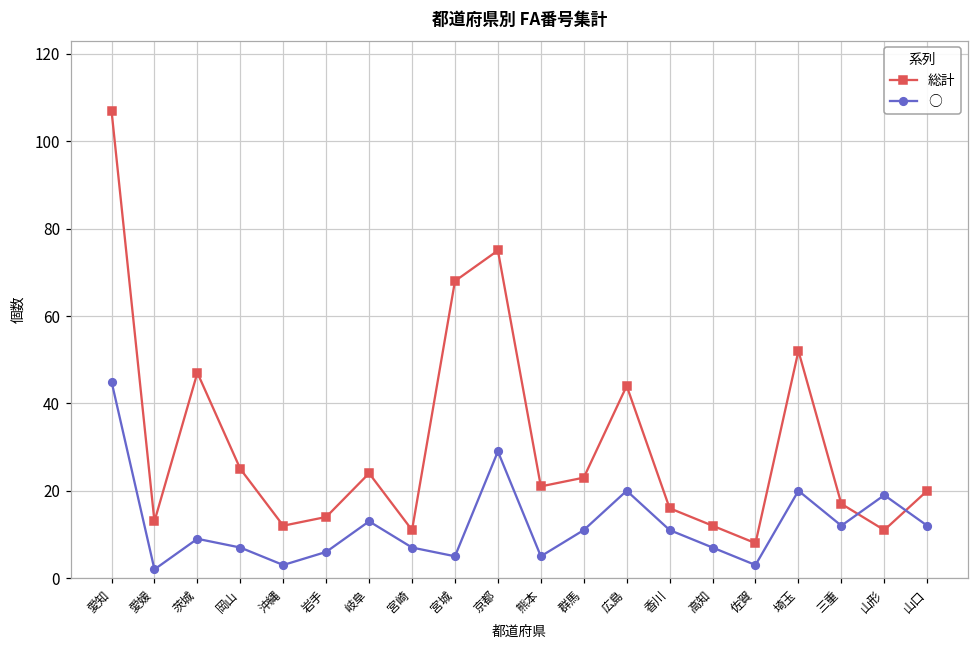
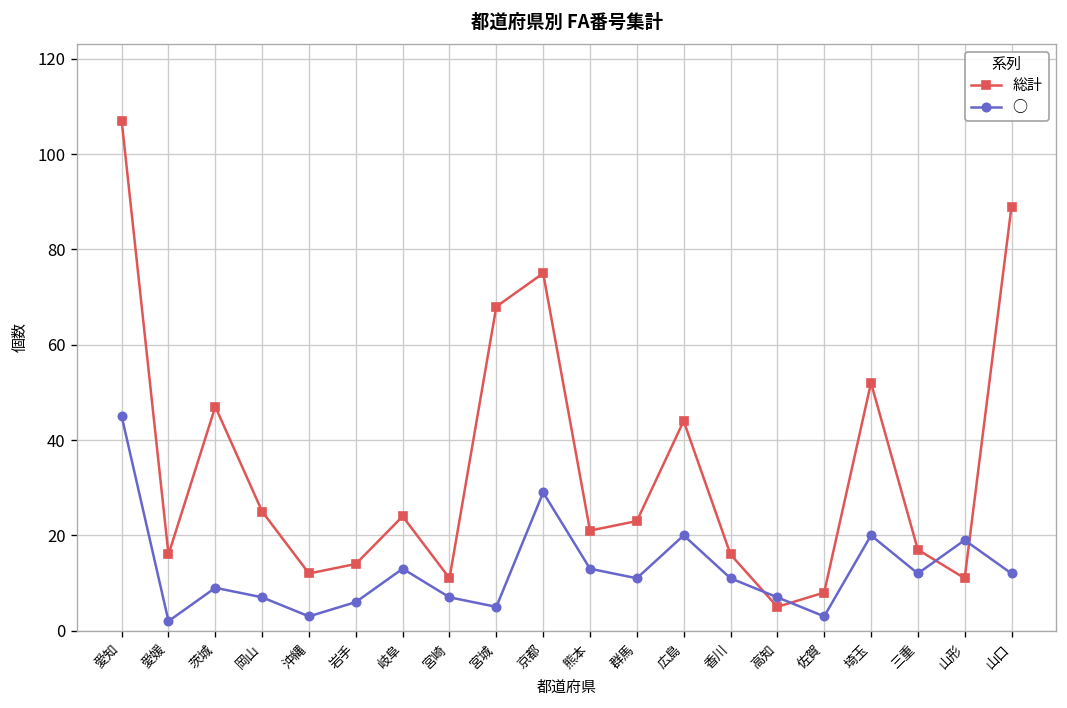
総計, 愛媛: 13 -> 16
○, 熊本: 5 -> 13
総計, 高知: 12 -> 5
総計, 山口: 20 -> 89
